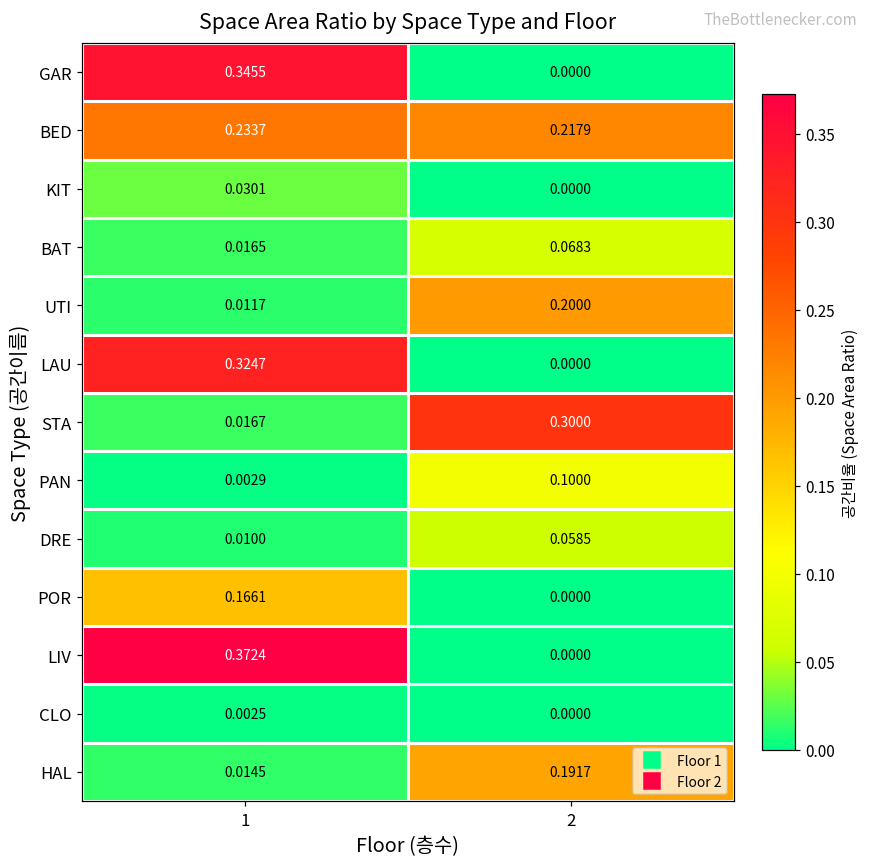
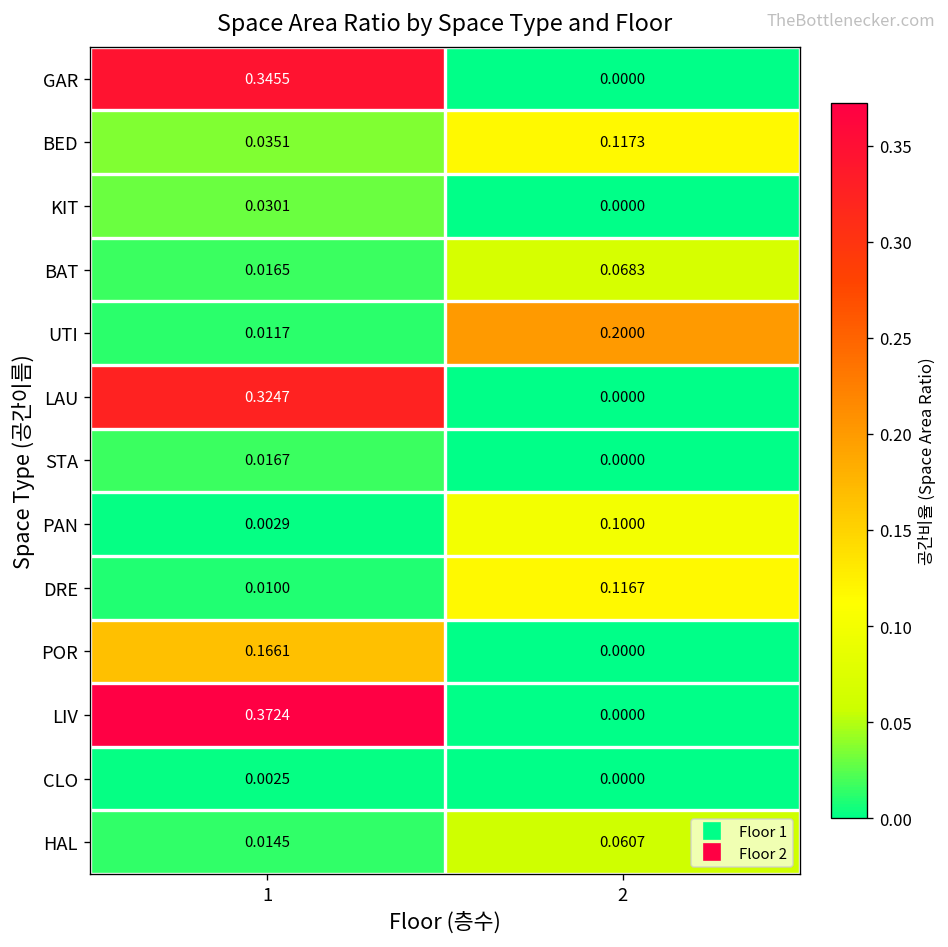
BED, 1: 0.2337 -> 0.0351
BED, 2: 0.2179 -> 0.1173
STA, 2: 0.3000 -> 0.0000
DRE, 2: 0.0585 -> 0.1167
HAL, 2: 0.1917 -> 0.0607
